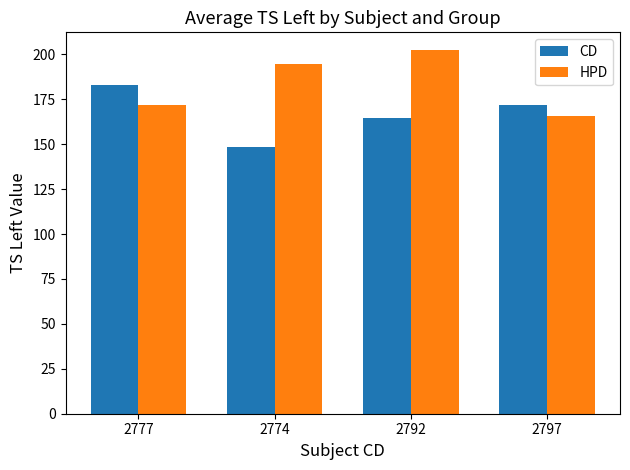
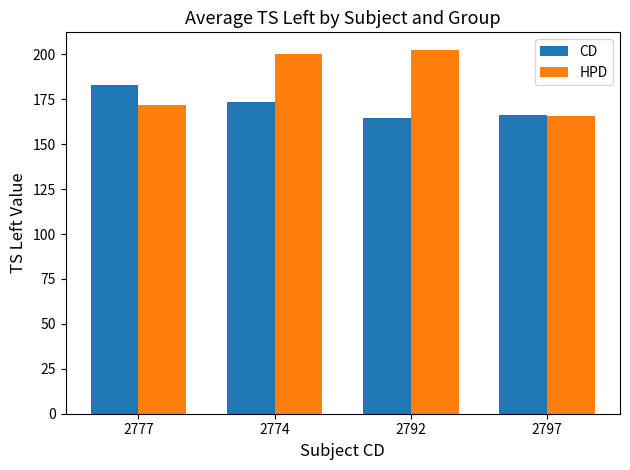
CD, 2774: 149 -> 174
HPD, 2774: 195 -> 200
CD, 2797: 172 -> 167
